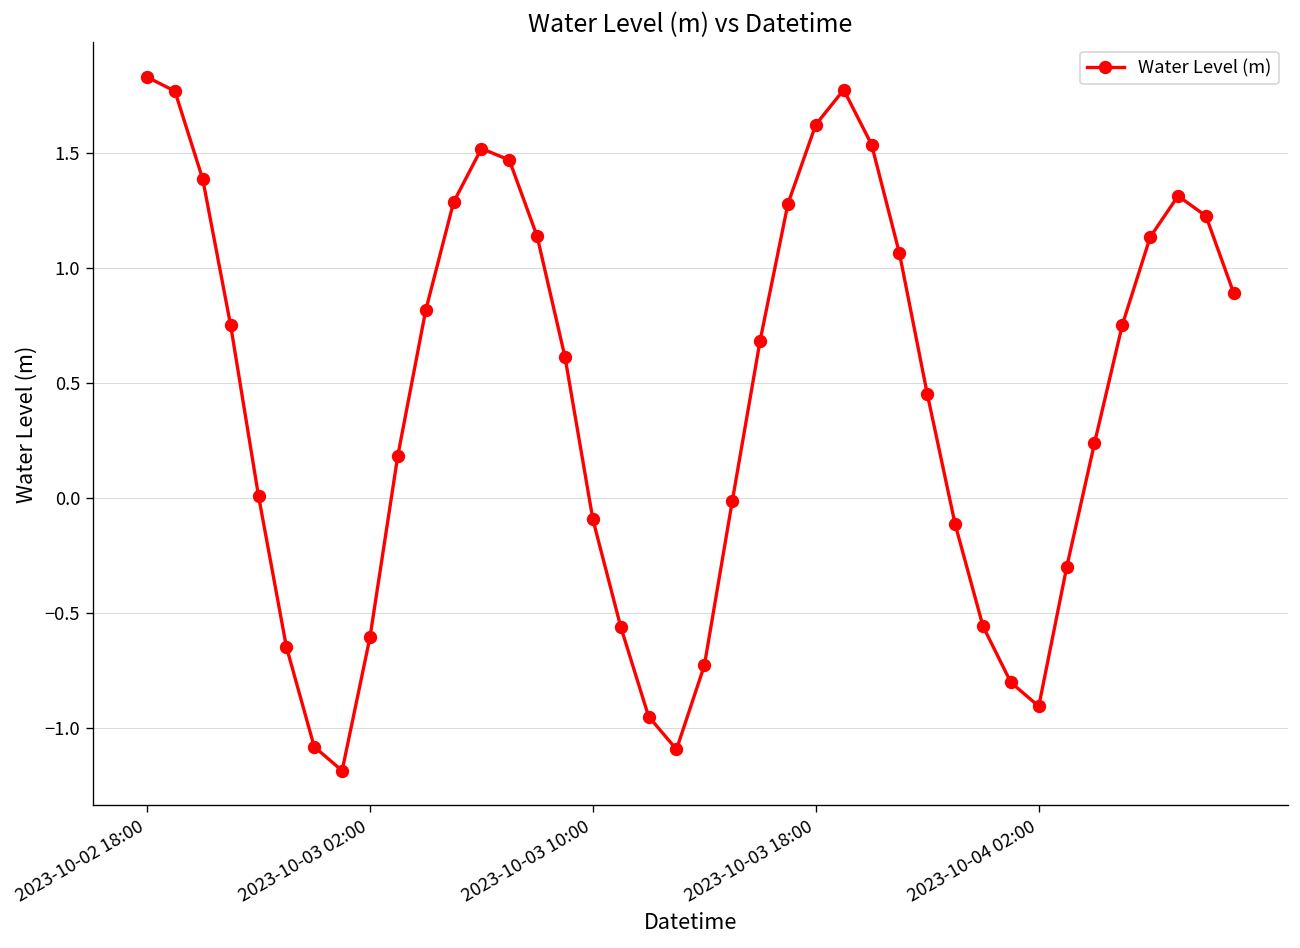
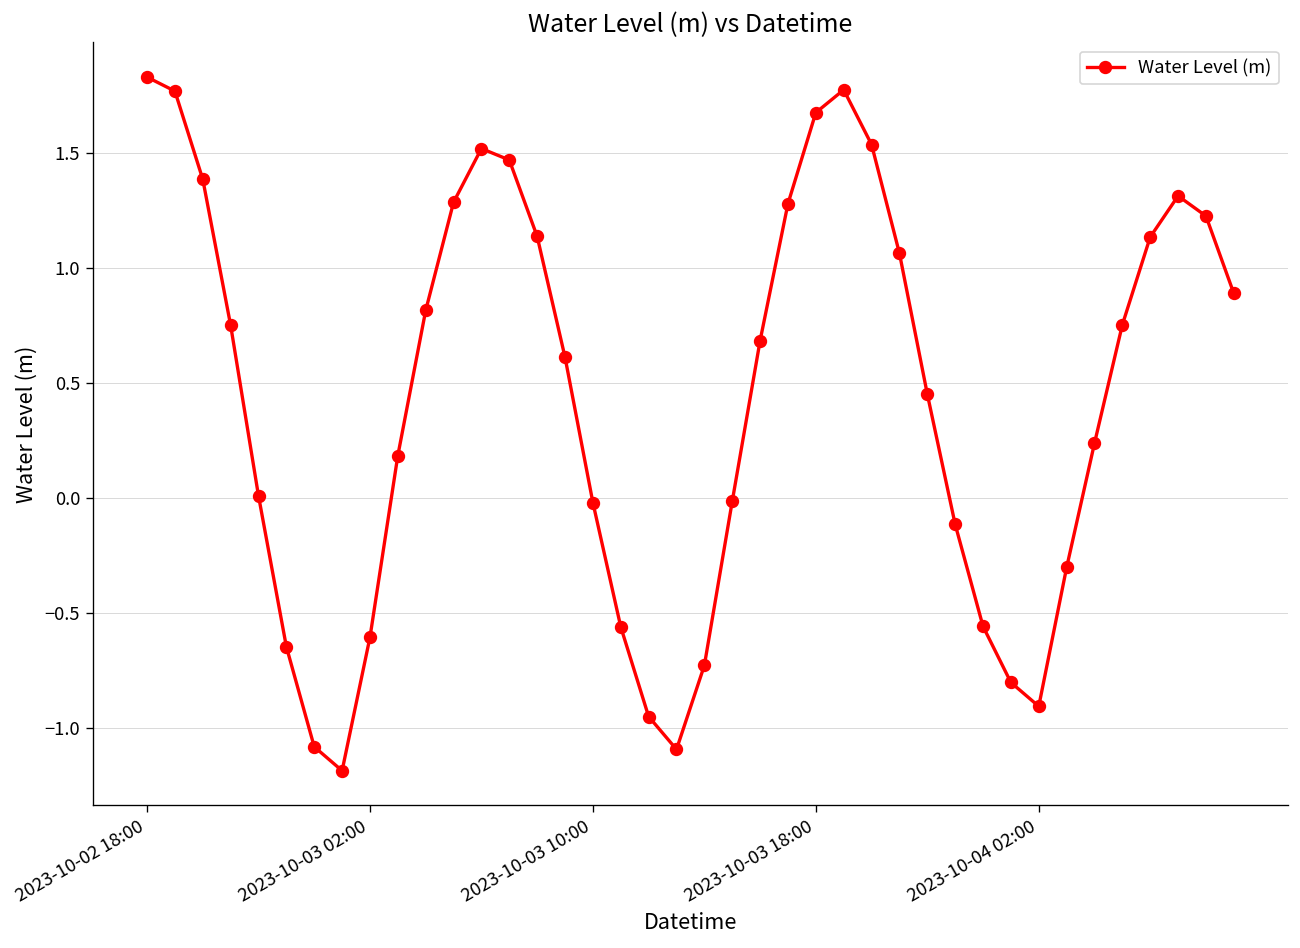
2023-10-03 10:00: -0.09 -> -0.02
2023-10-03 18:00: 1.62 -> 1.67
